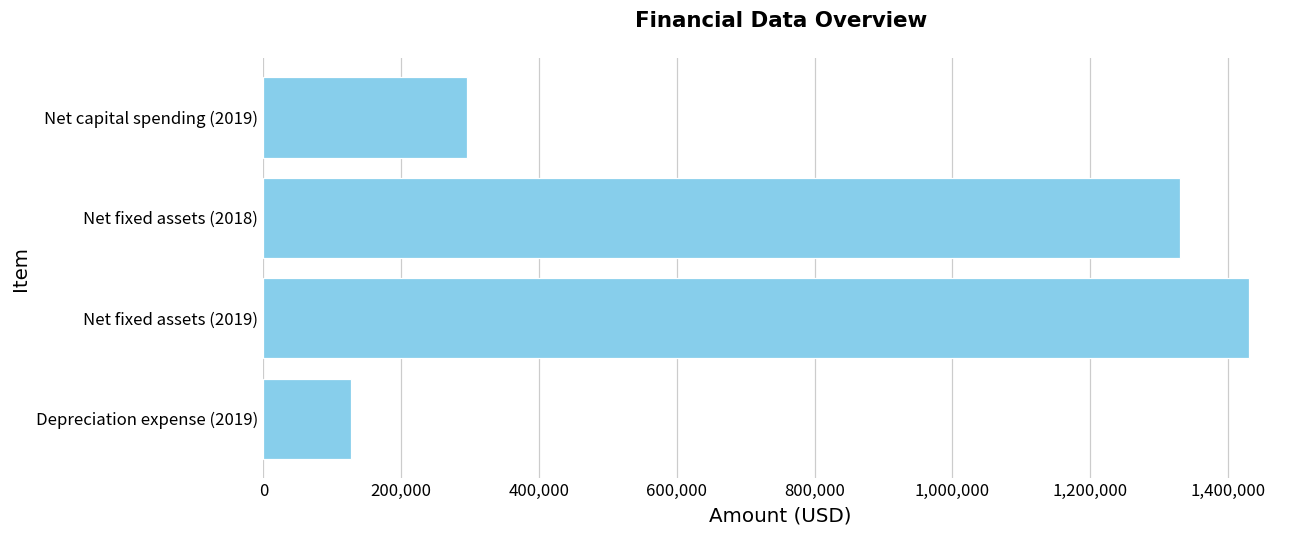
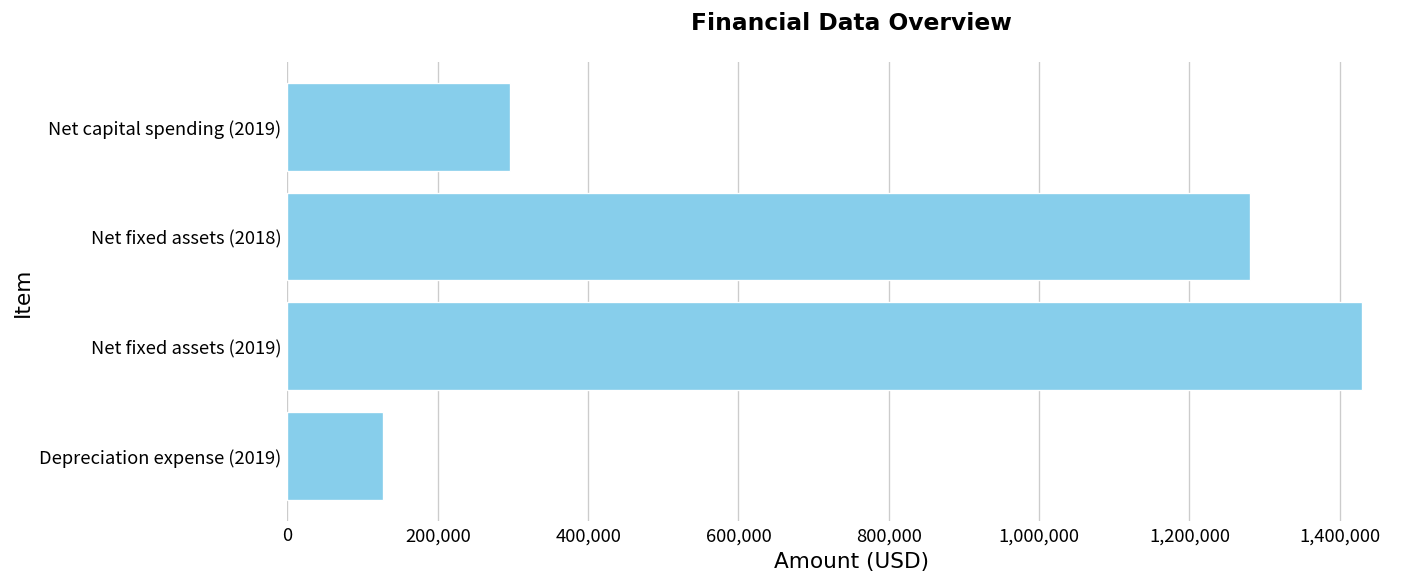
Net fixed assets (2018): 1,330,000 -> 1,280,000
